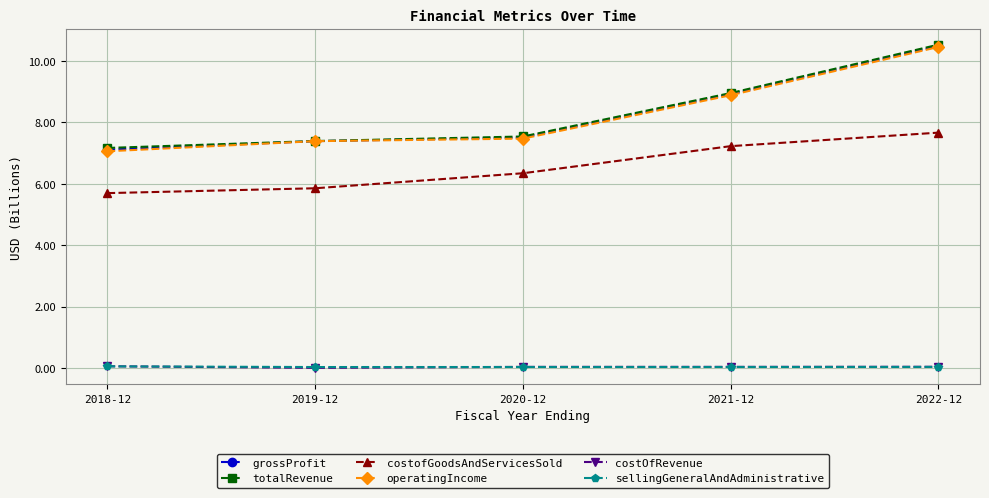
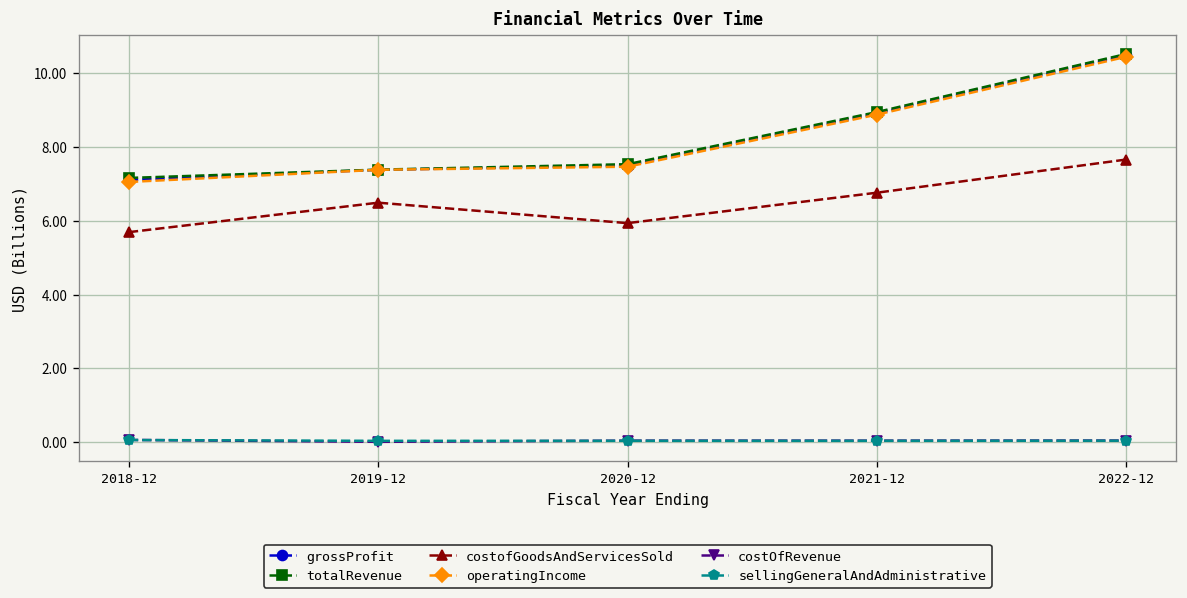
costofGoodsAndServicesSold, 2019-12: 5.9 -> 6.5
costofGoodsAndServicesSold, 2020-12: 6.3 -> 5.9
costofGoodsAndServicesSold, 2021-12: 7.2 -> 6.8
